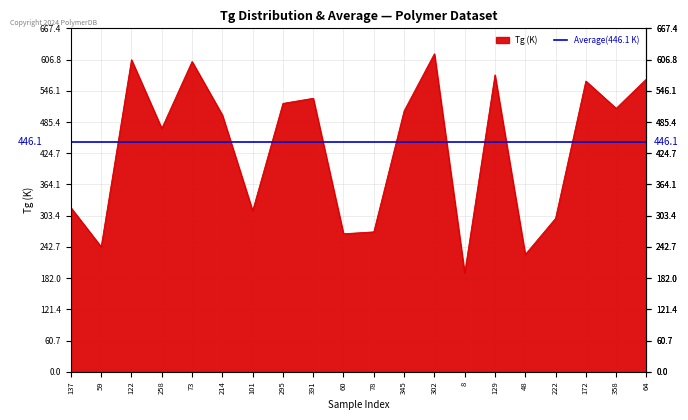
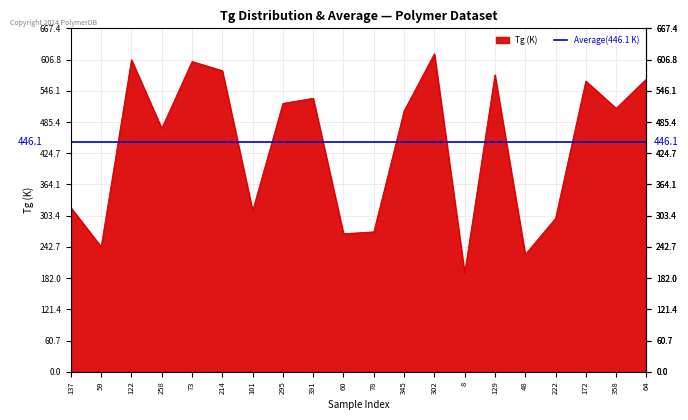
214: 500 -> 590
